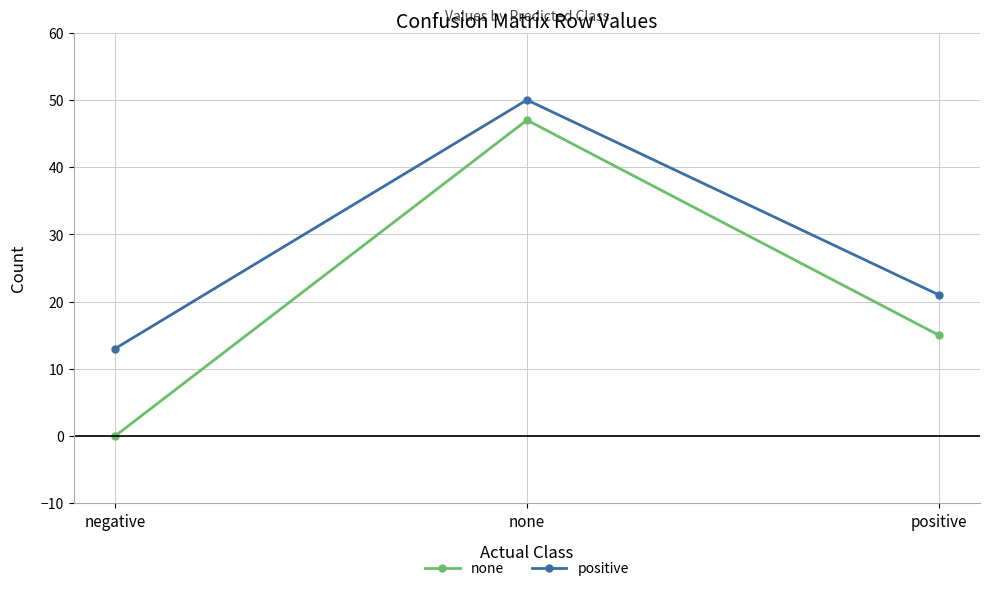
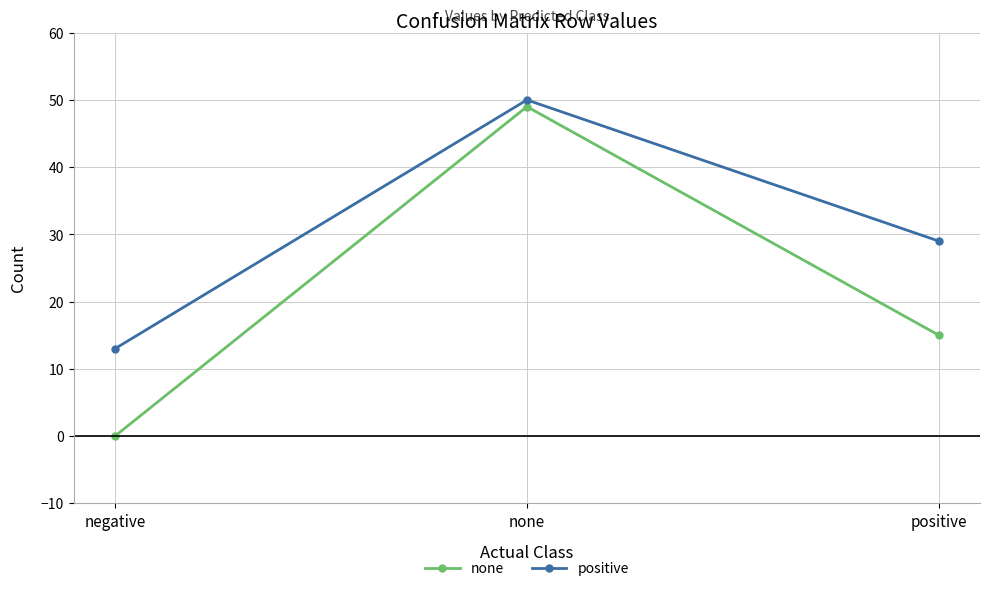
none, none: 47 -> 49
positive, positive: 21 -> 29
